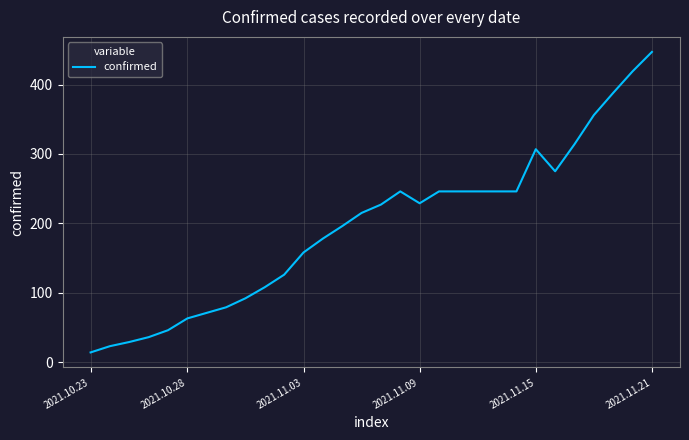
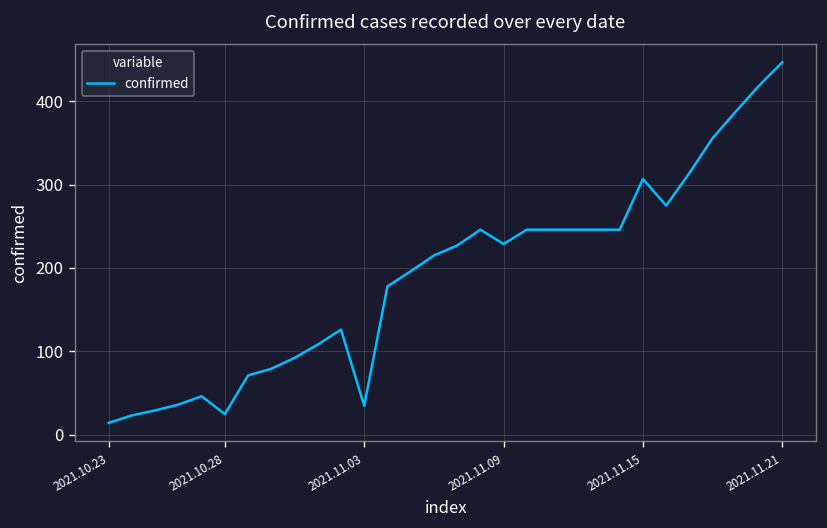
2021.10.28: 60 -> 20
2021.11.03: 160 -> 30
